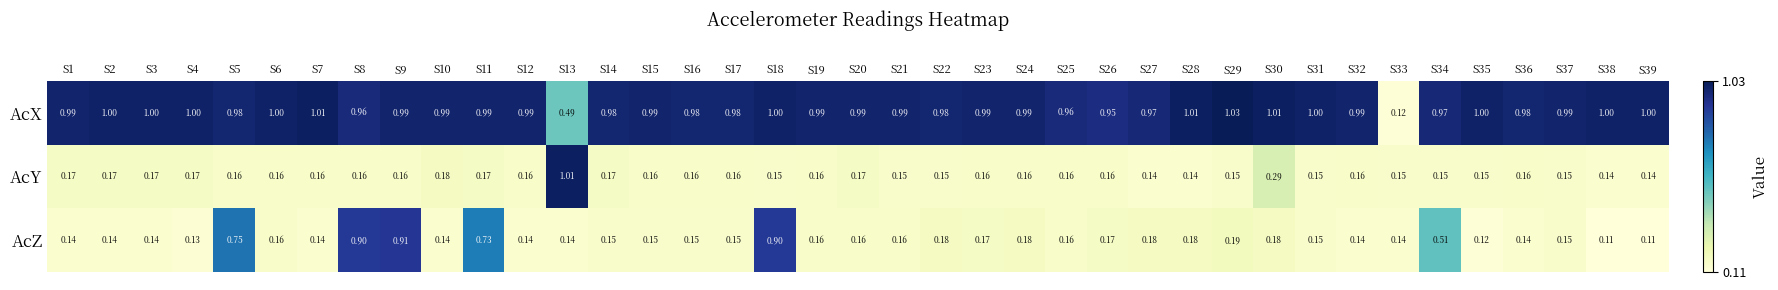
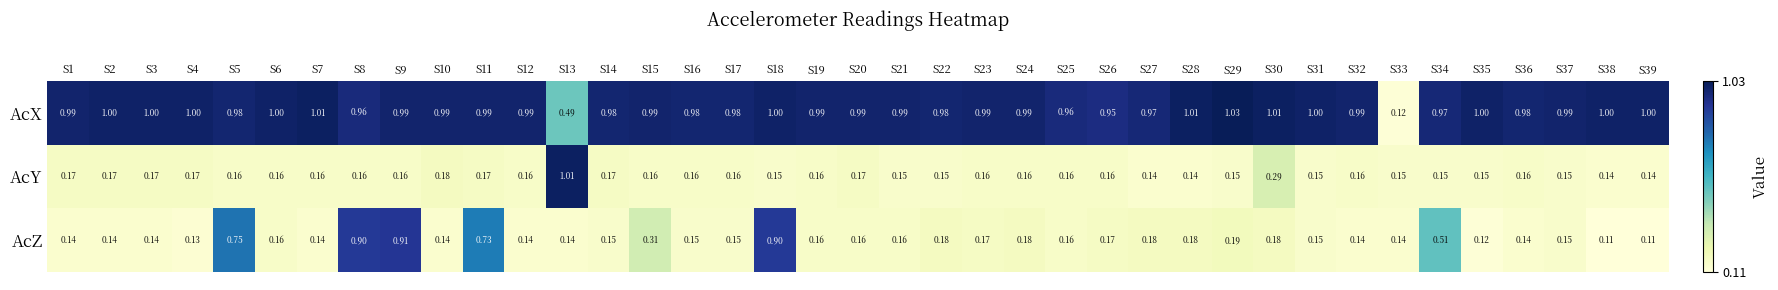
AcZ, S15: 0.15 -> 0.31
